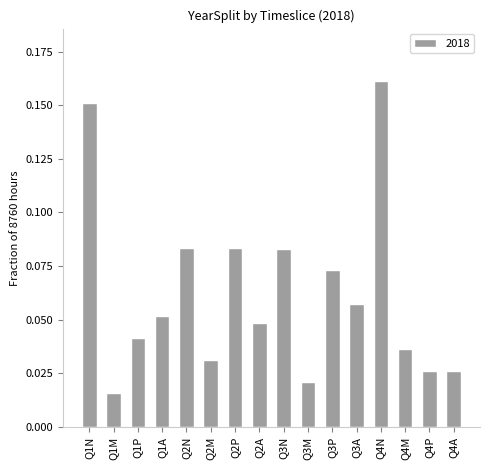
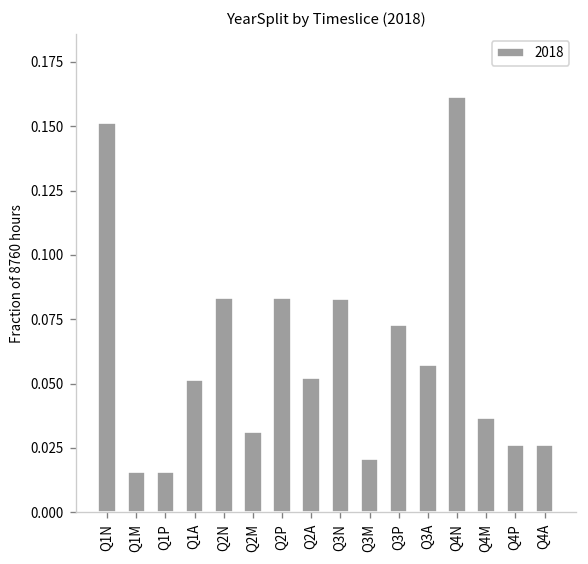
Q1P: 0.042 -> 0.016
Q2A: 0.048 -> 0.052
